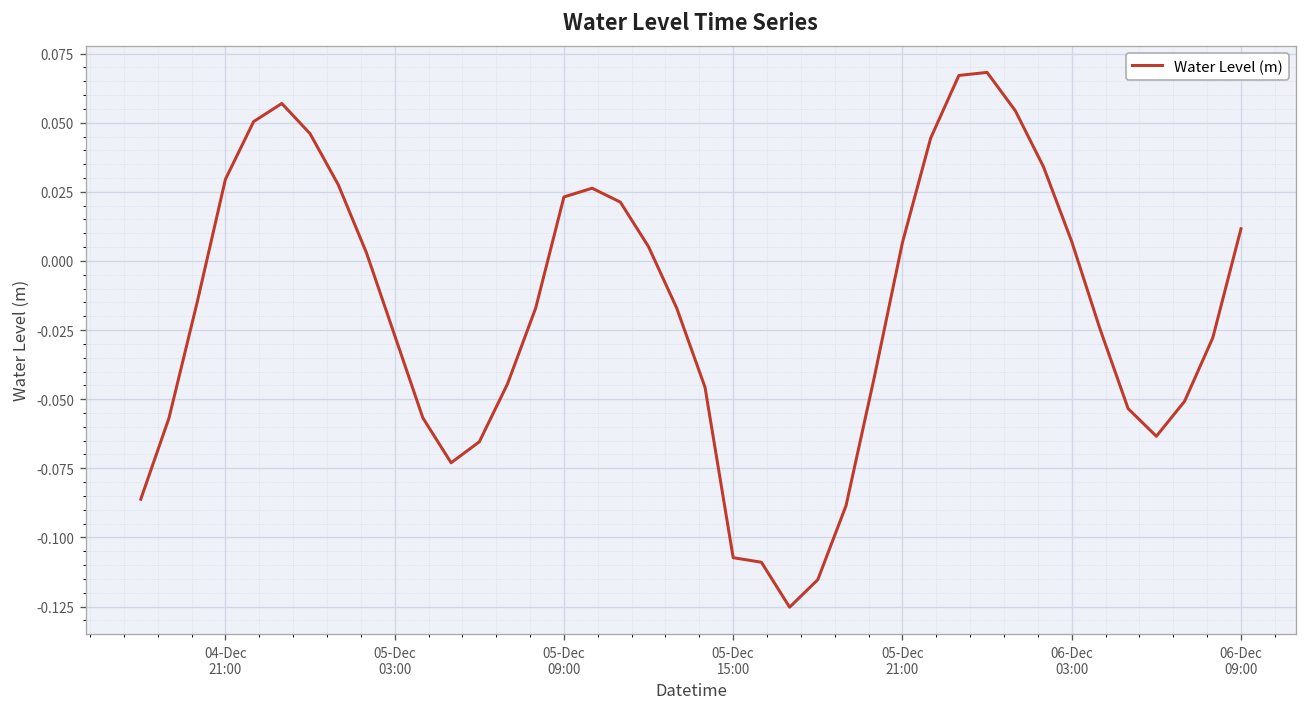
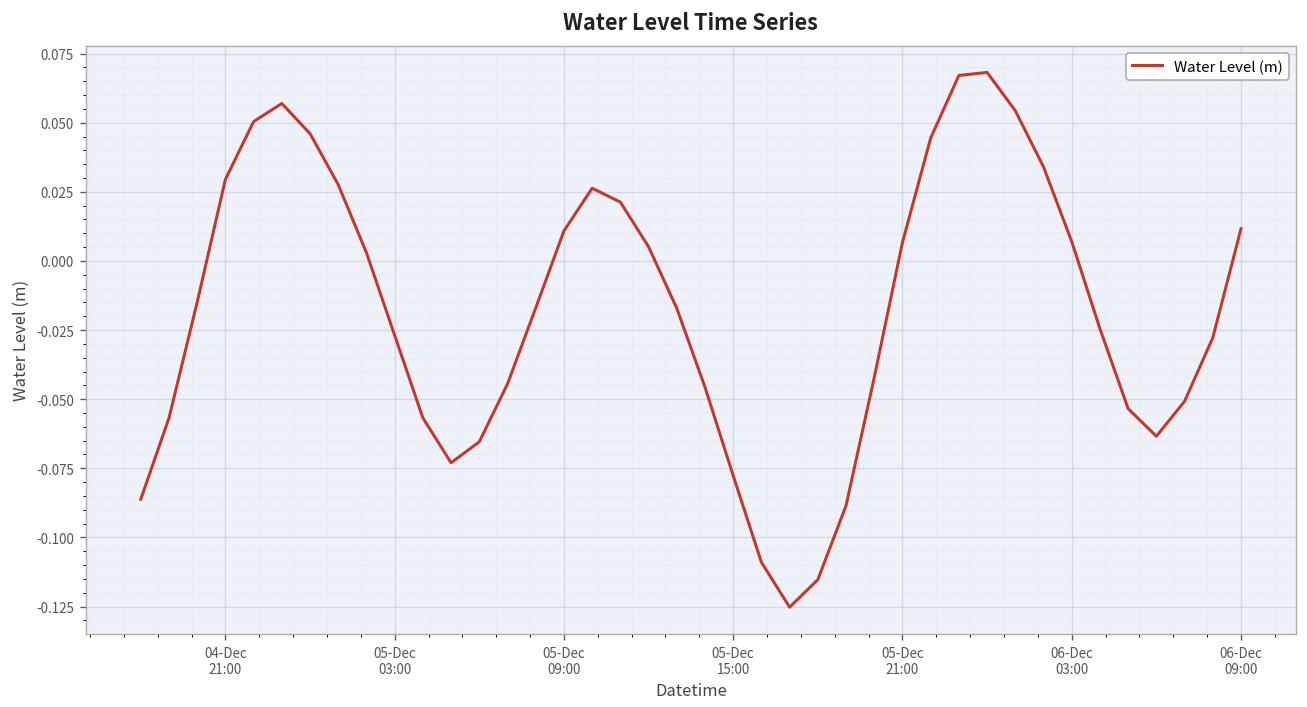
05-Dec 09:00: 0.023 -> 0.011
05-Dec 15:00: -0.107 -> -0.078
